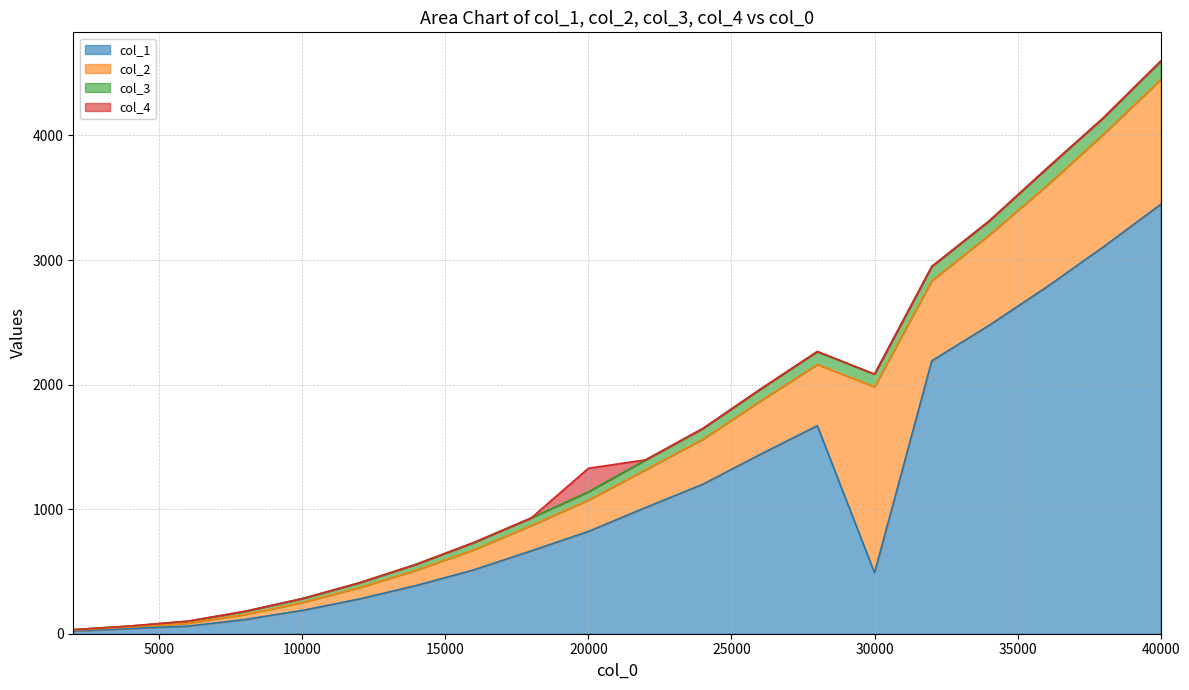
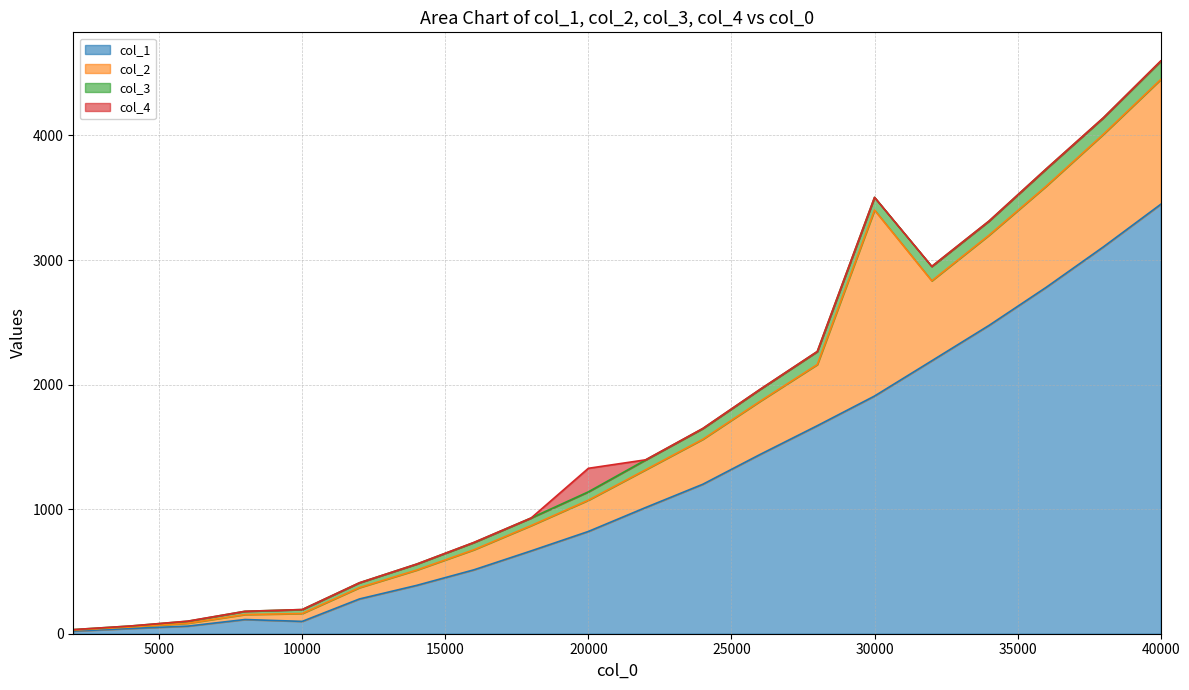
col_1, 10000: 190 -> 100
col_1, 30000: 490 -> 1910
